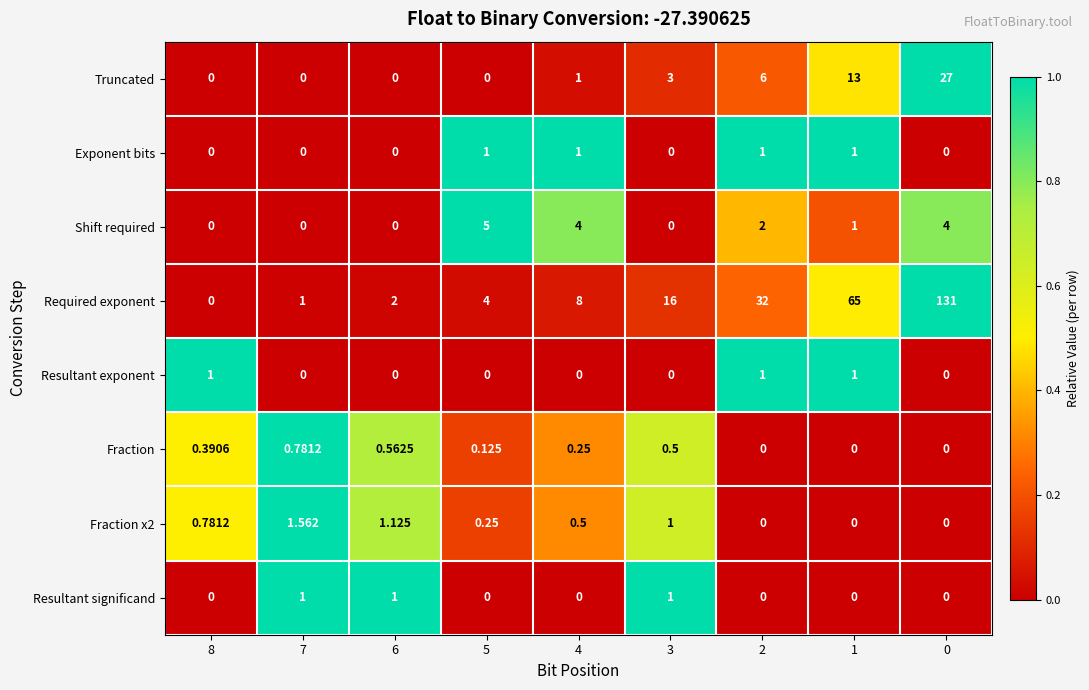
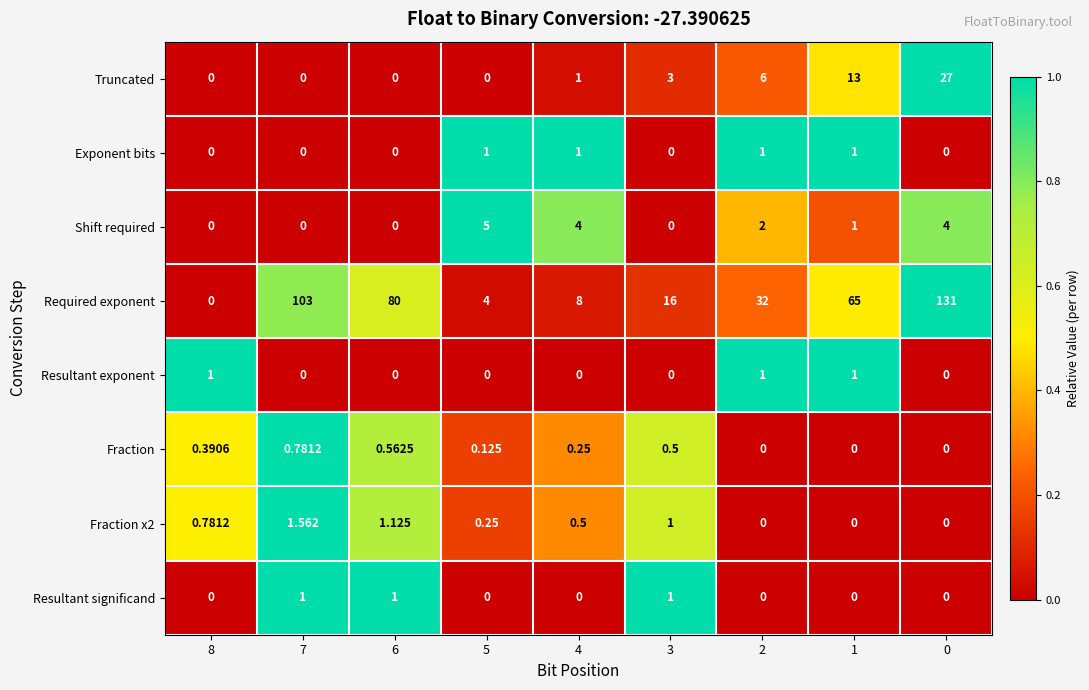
Required exponent, 7: 1 -> 103
Required exponent, 6: 2 -> 80
